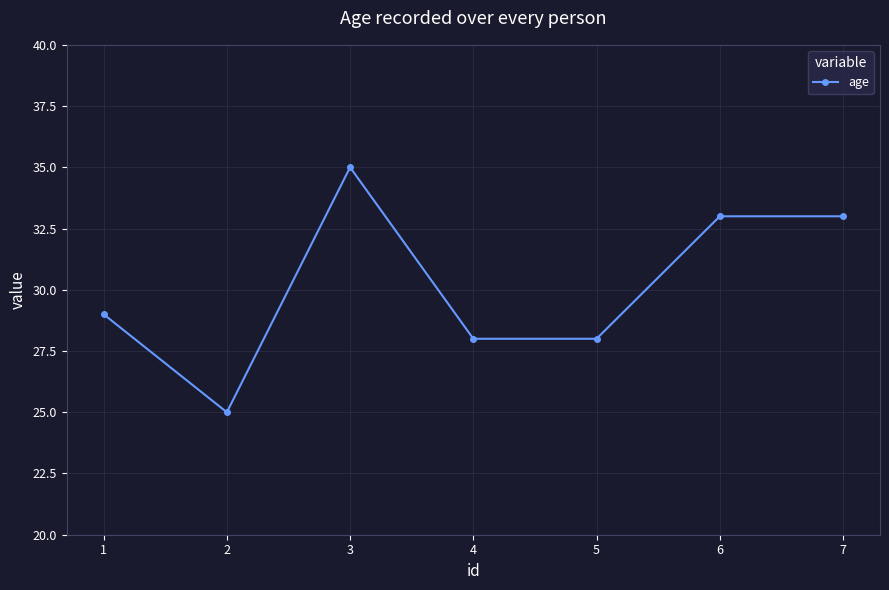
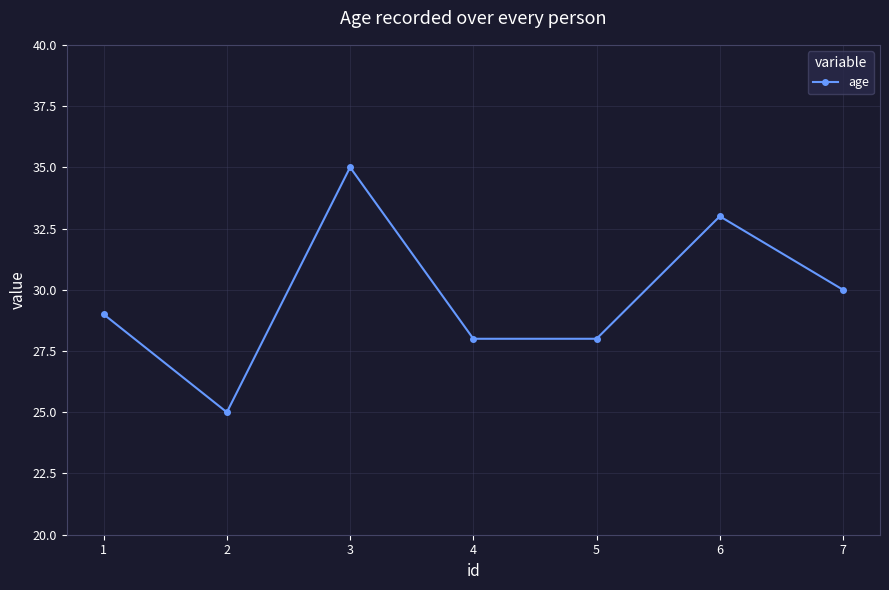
7: 33 -> 30
